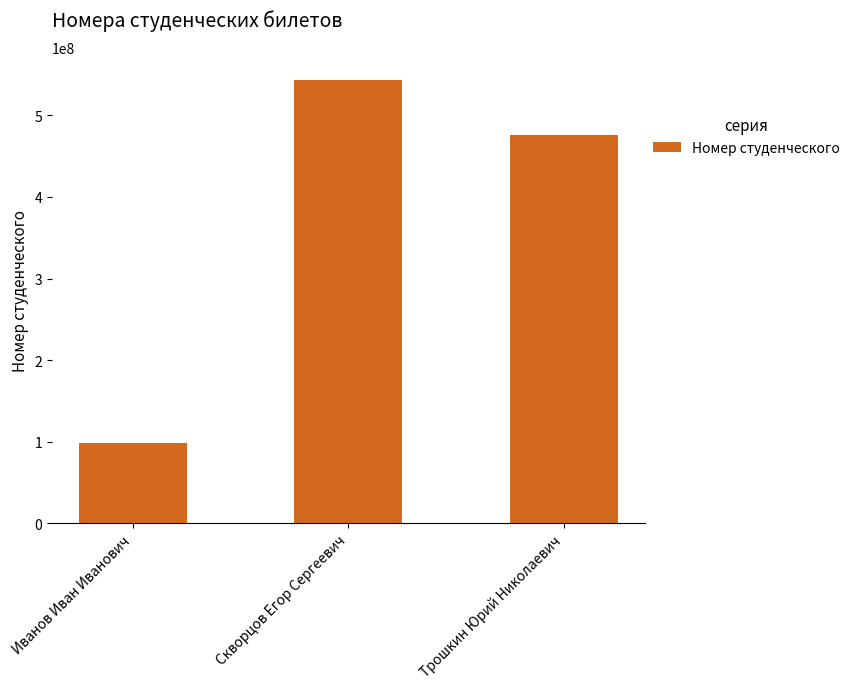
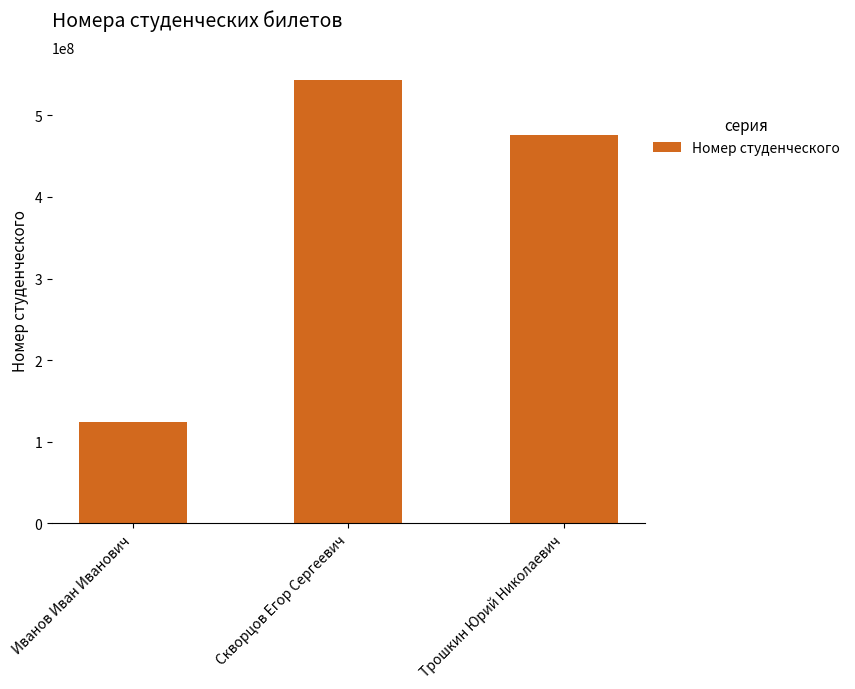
Иванов Иван Иванович: 100000000 -> 120000000
